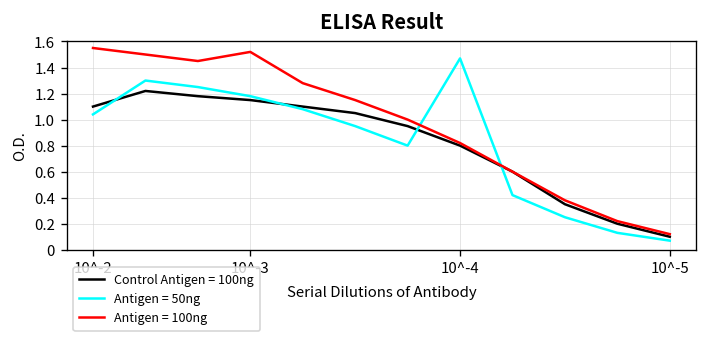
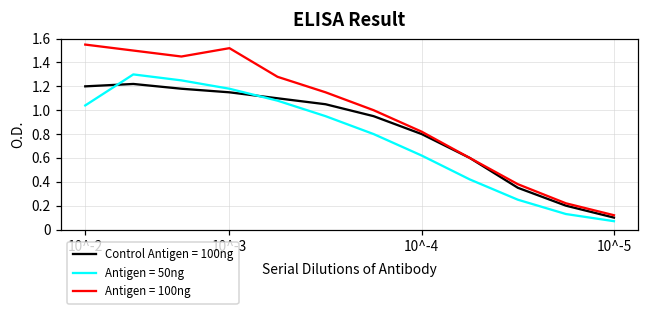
Control Antigen = 100ng, 10^-2: 1.1 -> 1.2
Antigen = 50ng, 10^-4: 1.47 -> 0.62
